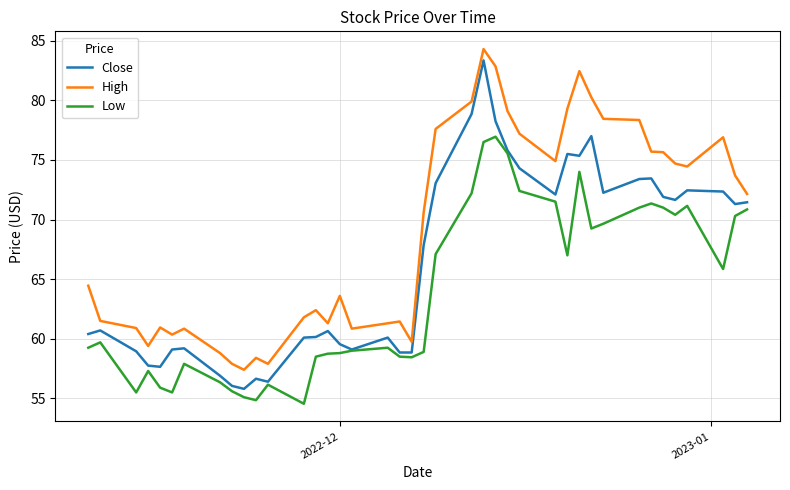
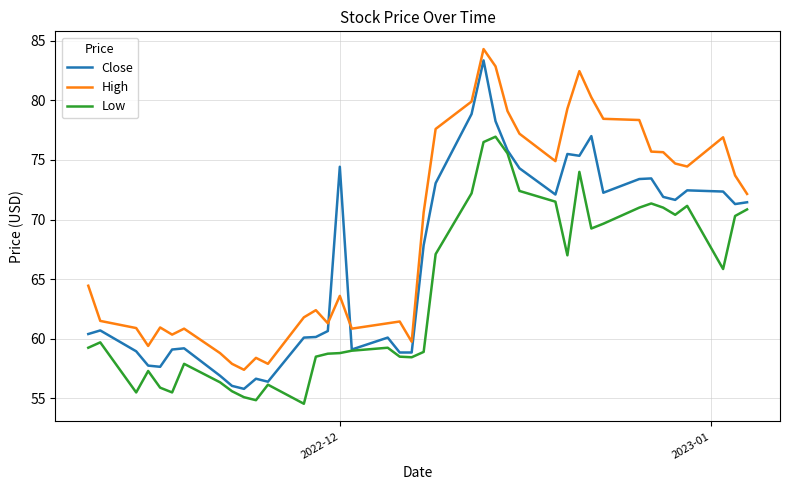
Close, 2022-12: 59.5 -> 74.4
